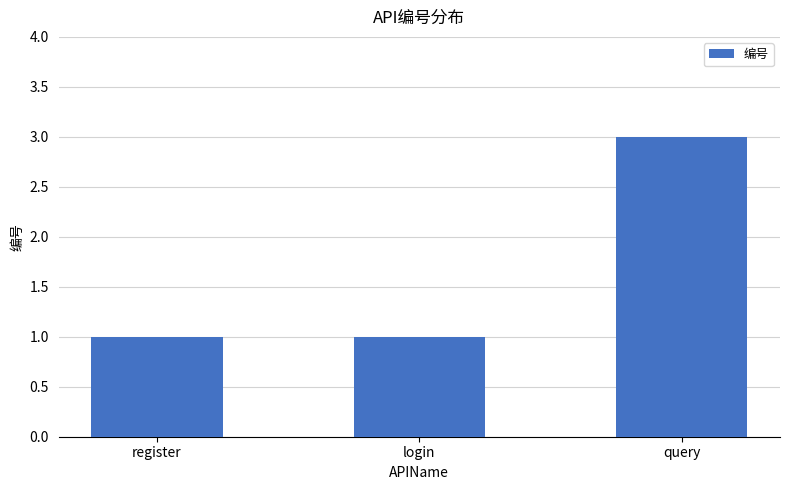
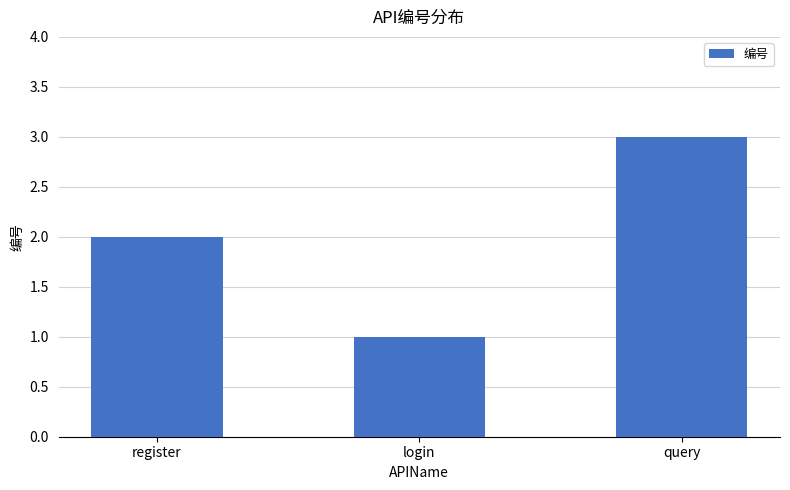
register: 1 -> 2
